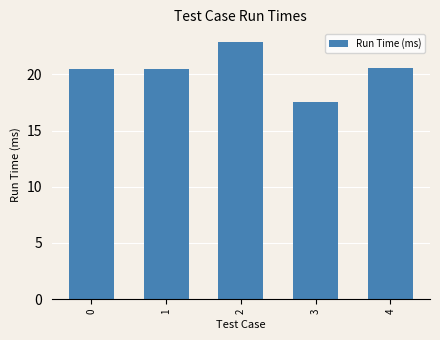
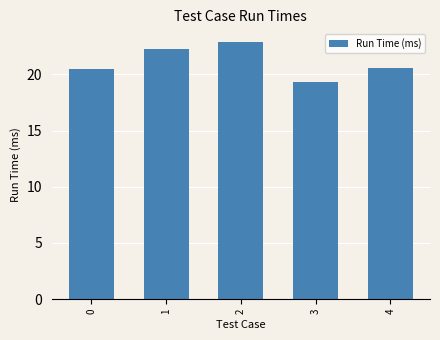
1: 20.5 -> 22.3
3: 17.5 -> 19.3
